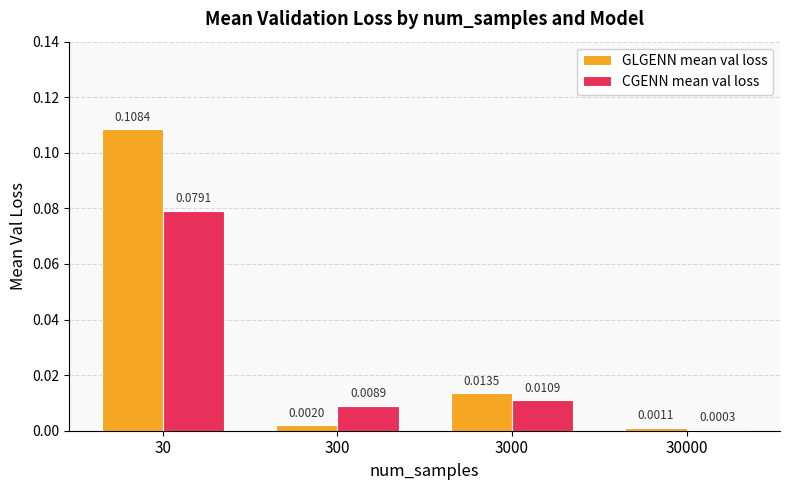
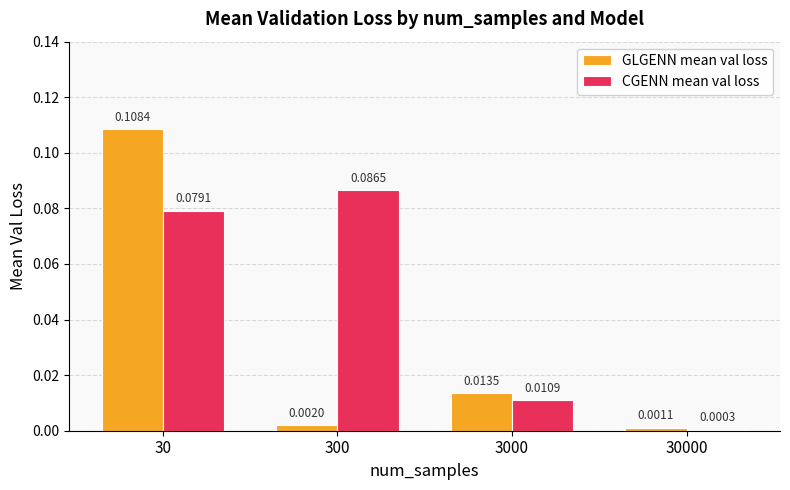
CGENN mean val loss, 300: 0.0089 -> 0.0865
